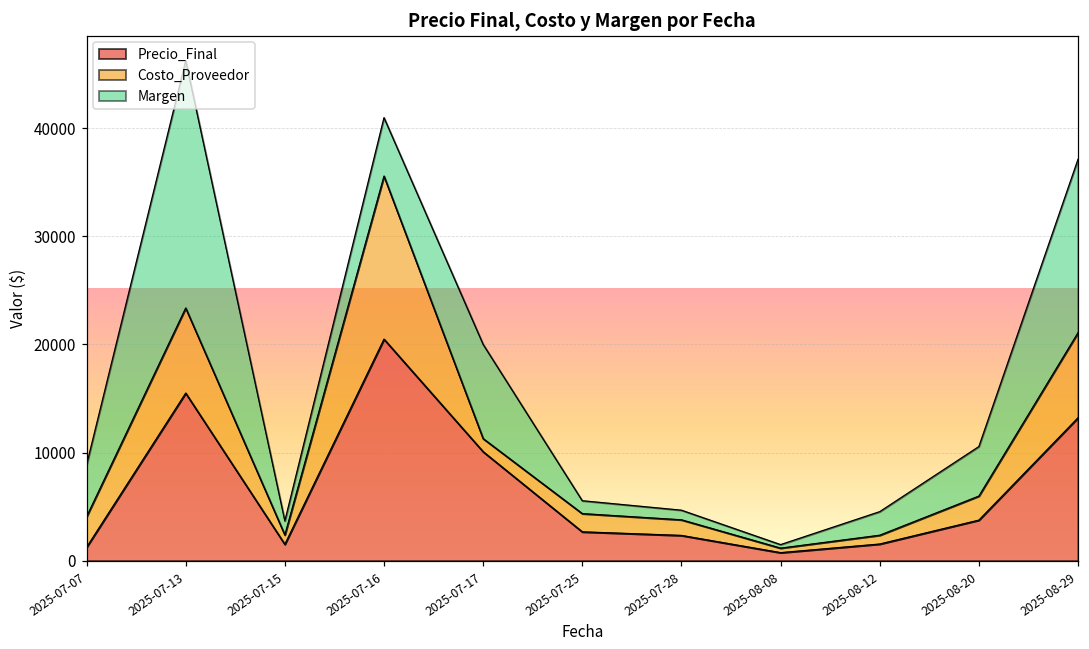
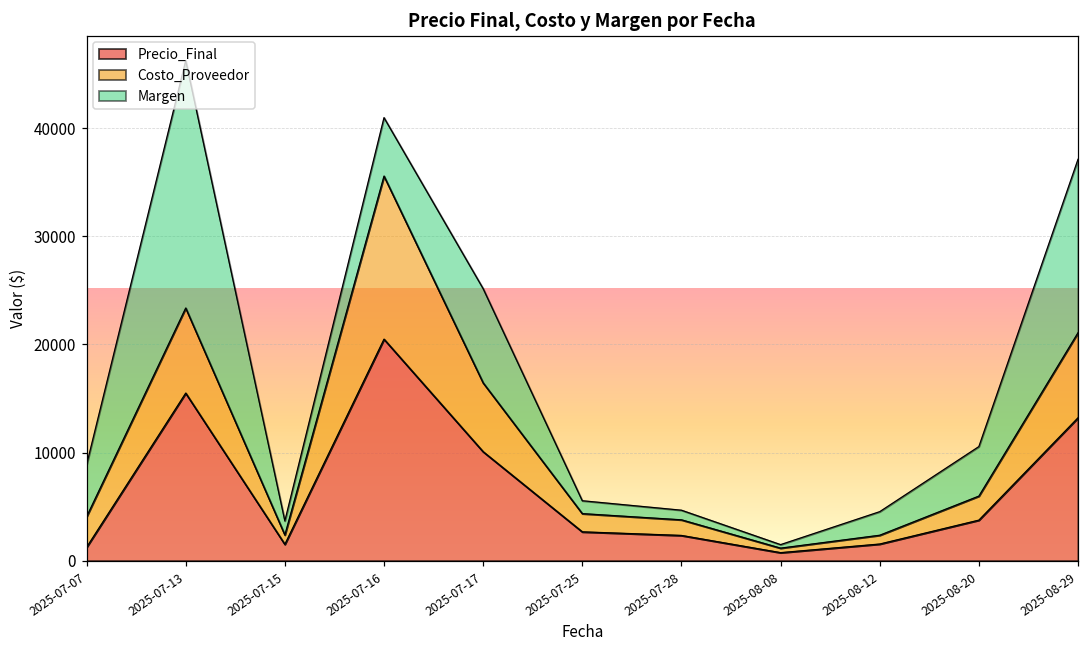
Costo_Proveedor, 2025-07-17: 1000 -> 6000
